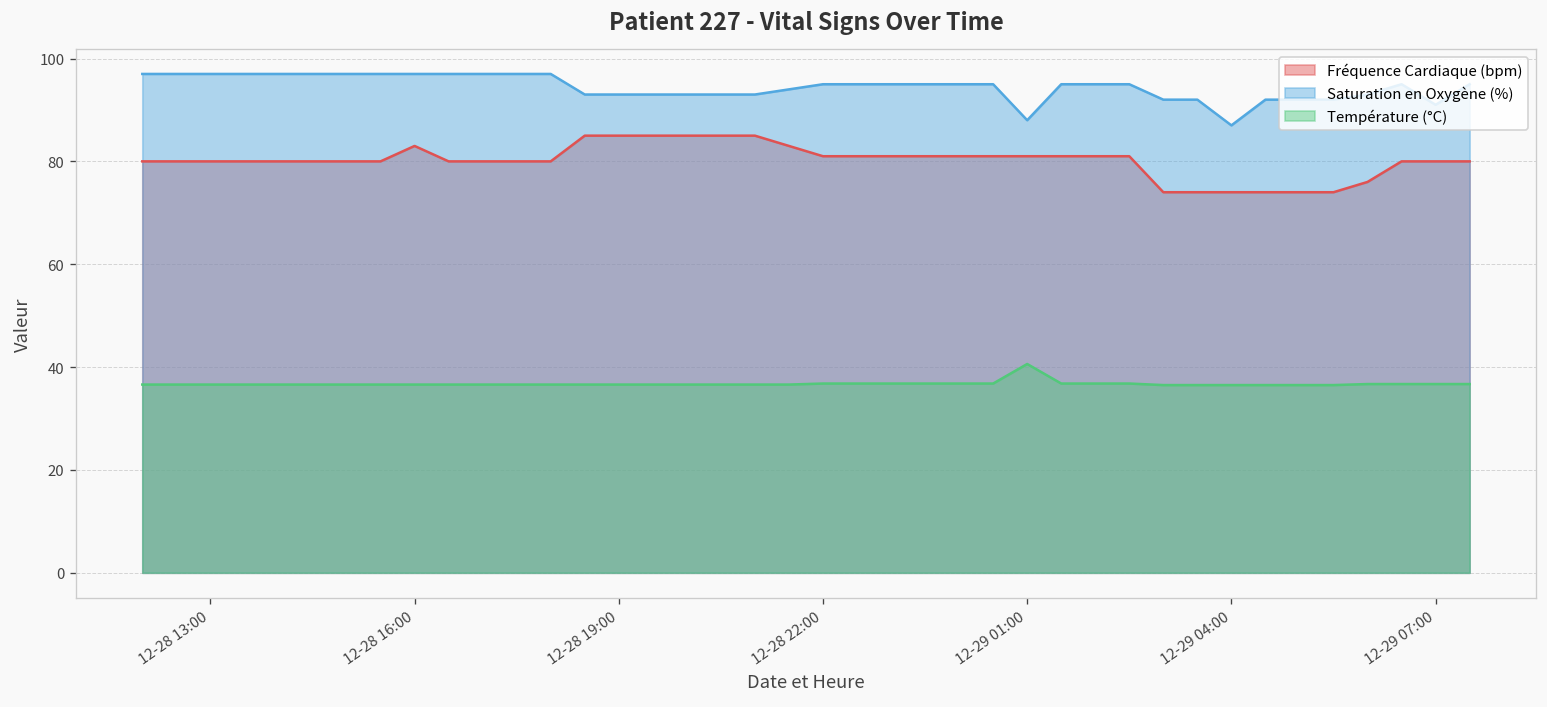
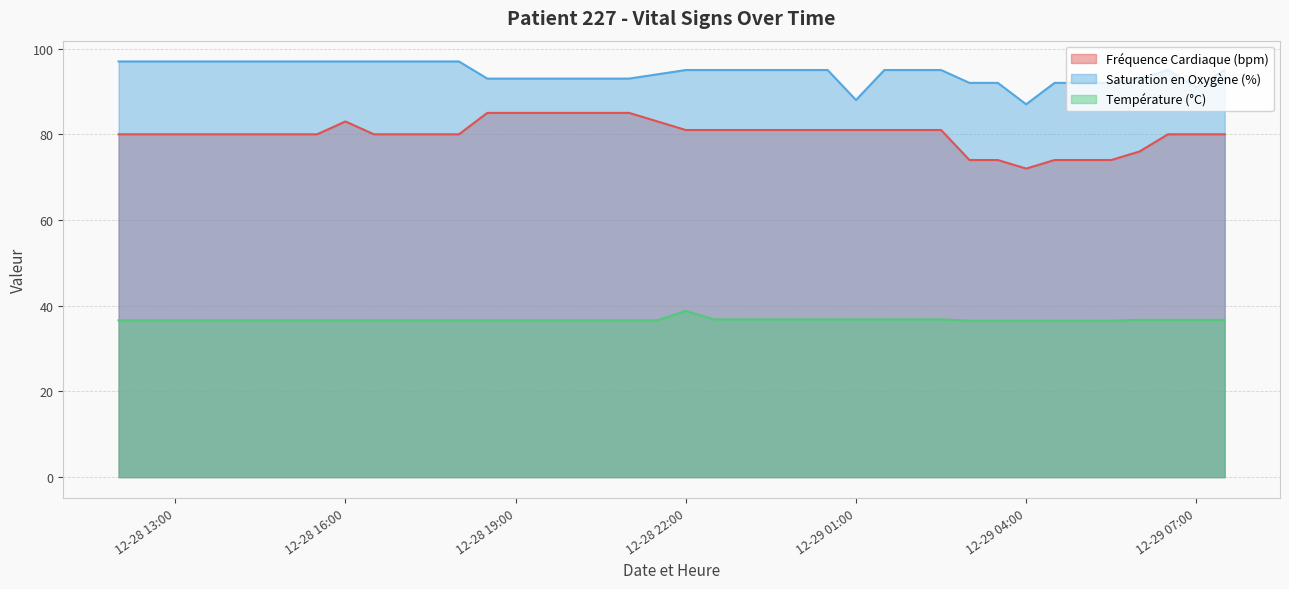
Température (°C), 12-28 22:00: 37 -> 39
Température (°C), 12-29 01:00: 41 -> 37
Fréquence Cardiaque (bpm), 12-29 04:00: 74 -> 72
